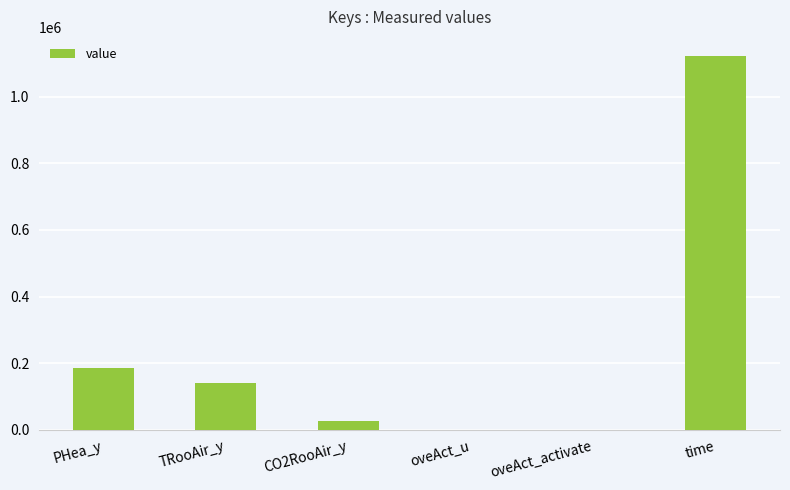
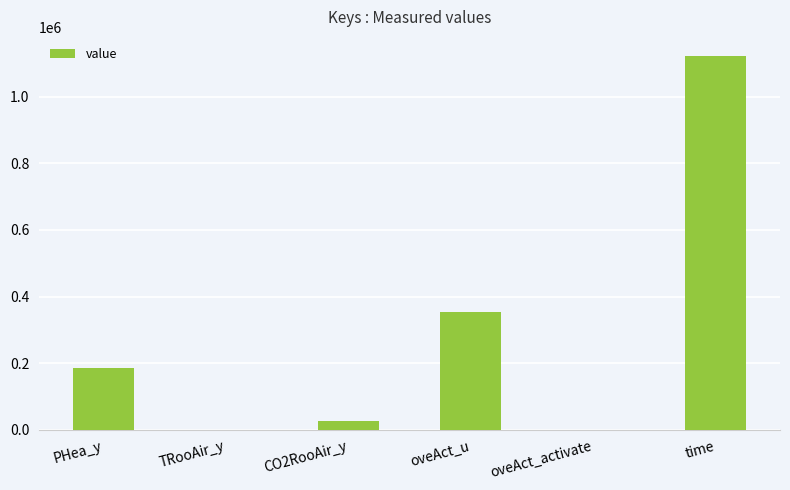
TRooAir_y: 140000 -> 0
oveAct_u: 0 -> 350000
